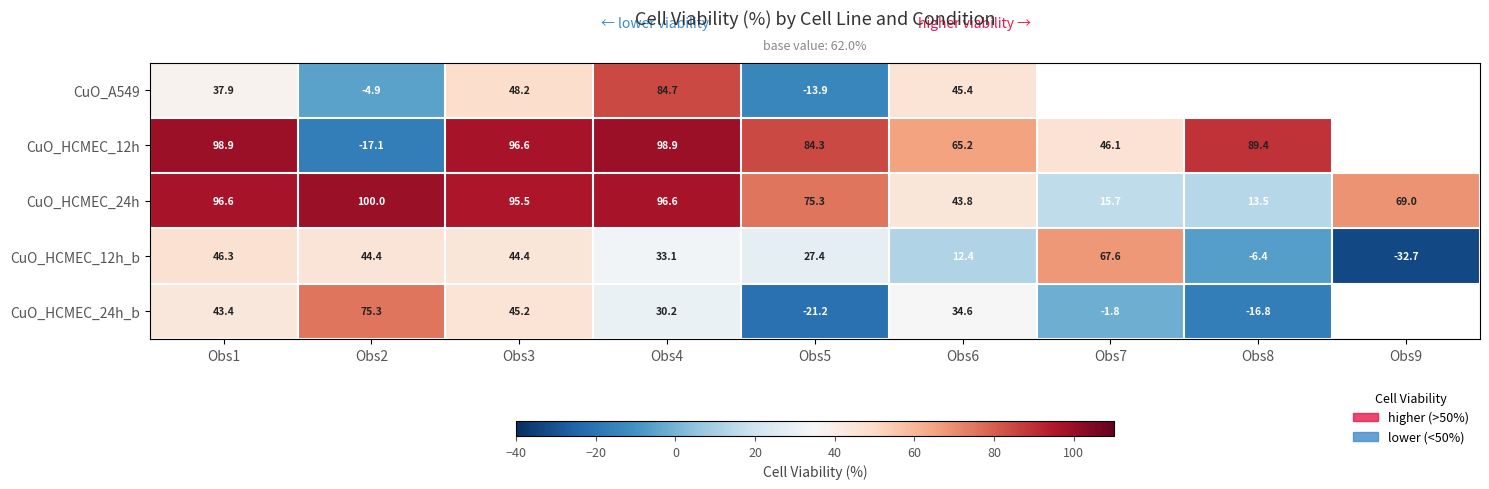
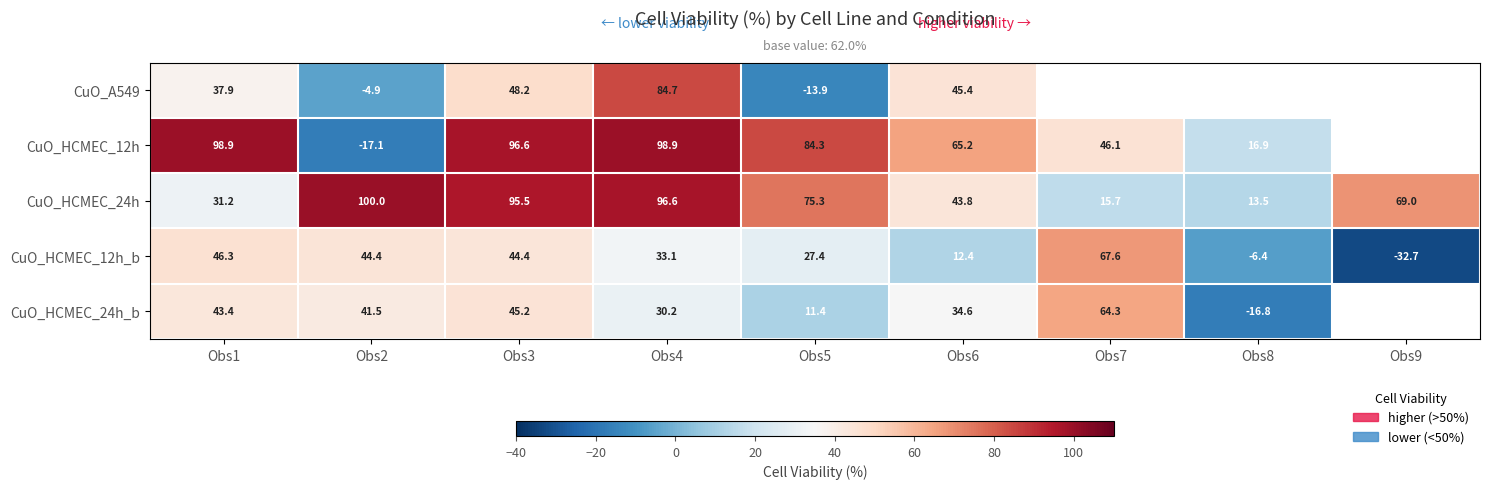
CuO_HCMEC_12h, Obs8: 89.4 -> 16.9
CuO_HCMEC_24h, Obs1: 96.6 -> 31.2
CuO_HCMEC_24h_b, Obs2: 75.3 -> 41.5
CuO_HCMEC_24h_b, Obs5: -21.2 -> 11.4
CuO_HCMEC_24h_b, Obs7: -1.8 -> 64.3
